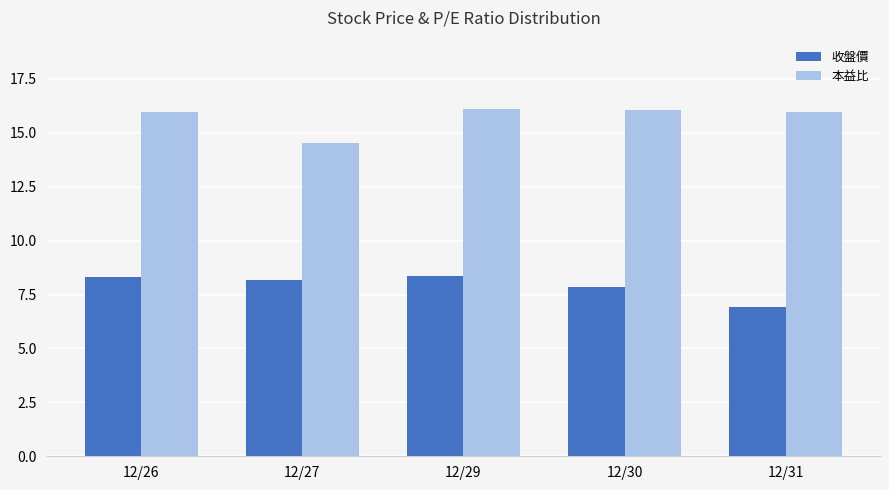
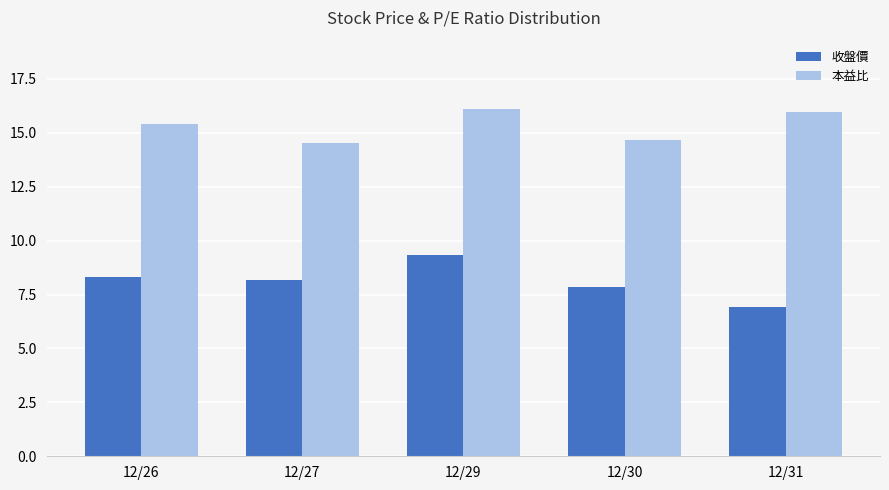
本益比, 12/26: 16.0 -> 15.4
收盤價, 12/29: 8.4 -> 9.3
本益比, 12/30: 16.1 -> 14.7
